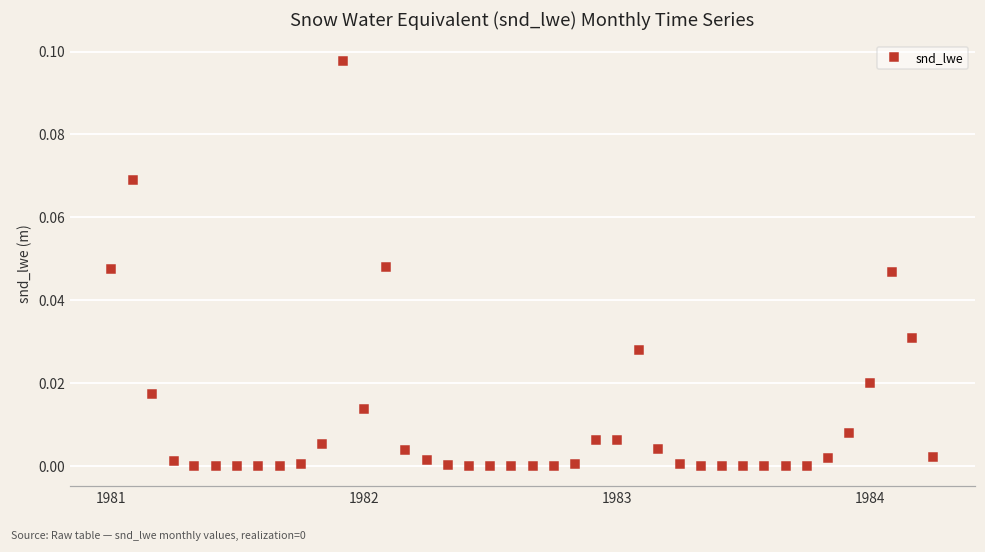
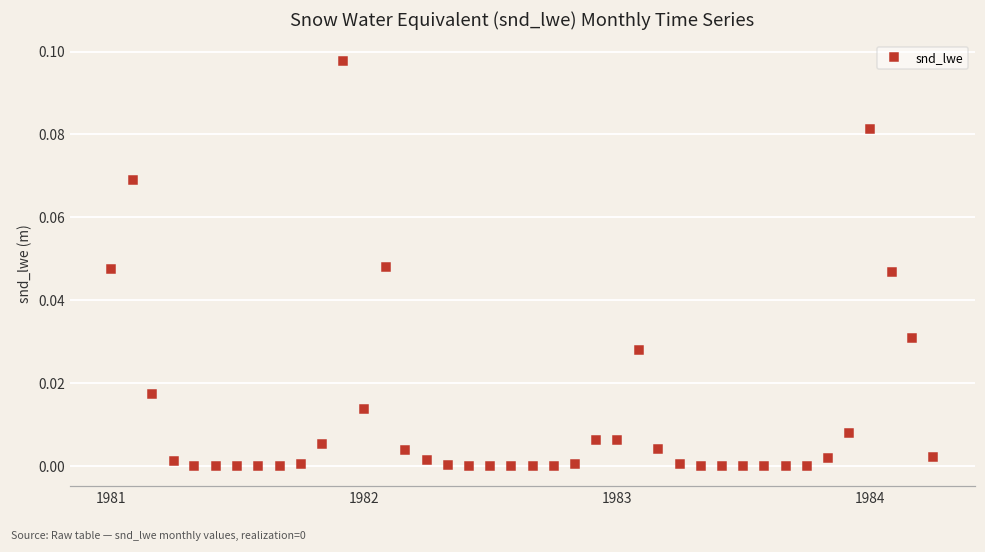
1984: 0.020 -> 0.081
